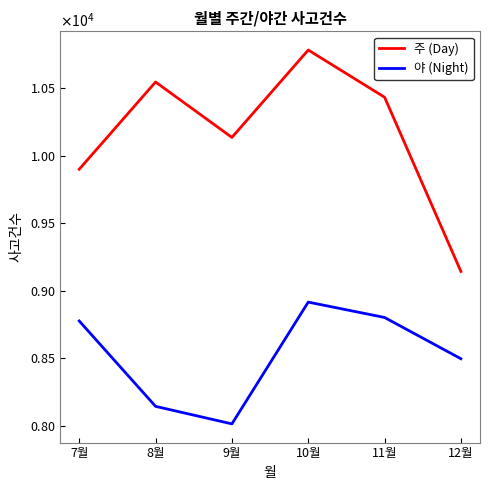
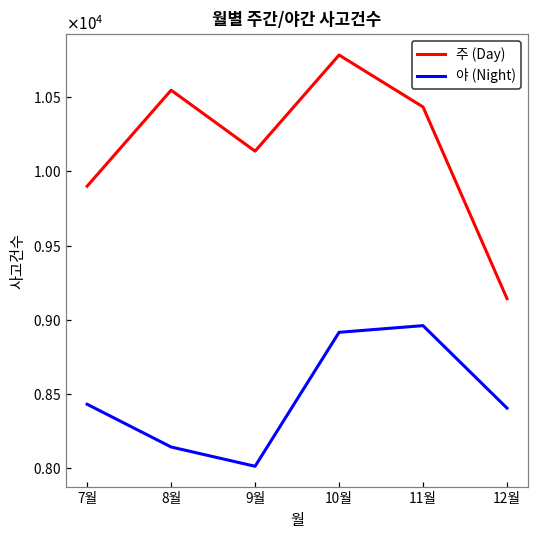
야 (Night), 7월: 8780 -> 8430
야 (Night), 11월: 8800 -> 8960
야 (Night), 12월: 8500 -> 8410
